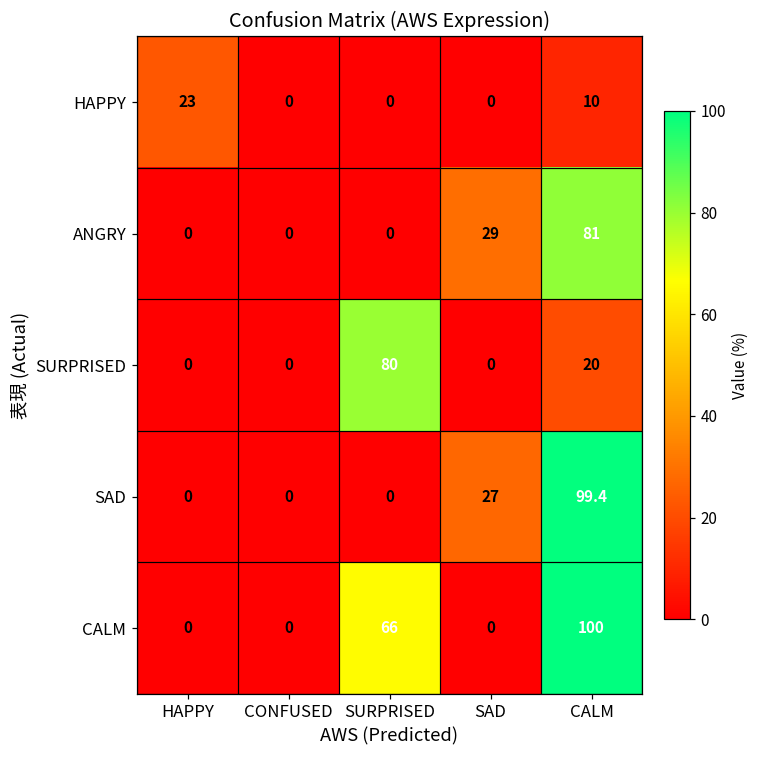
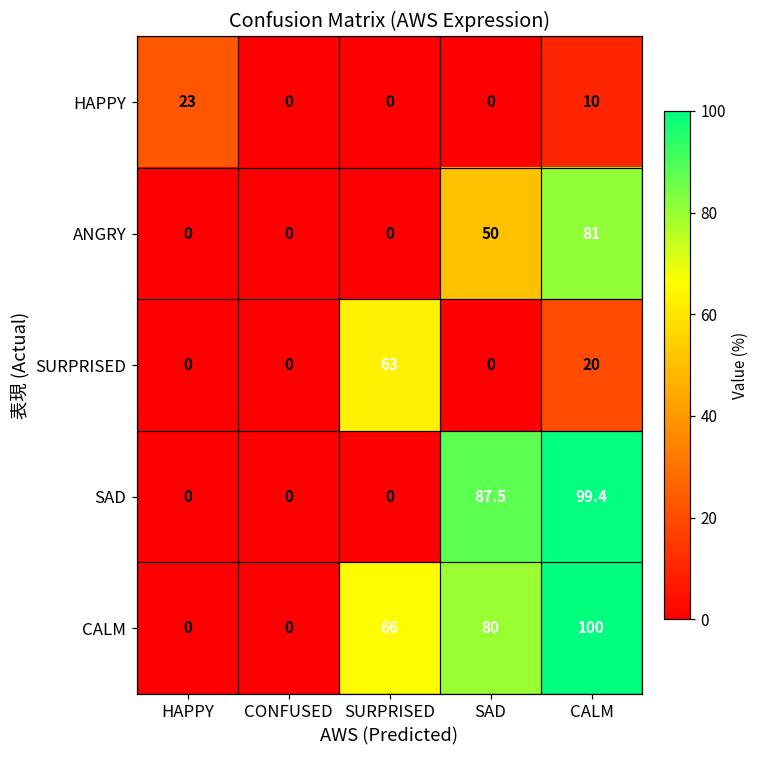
ANGRY, SAD: 29 -> 50
SURPRISED, SURPRISED: 80 -> 63
SAD, SAD: 27 -> 87.5
CALM, SAD: 0 -> 80
